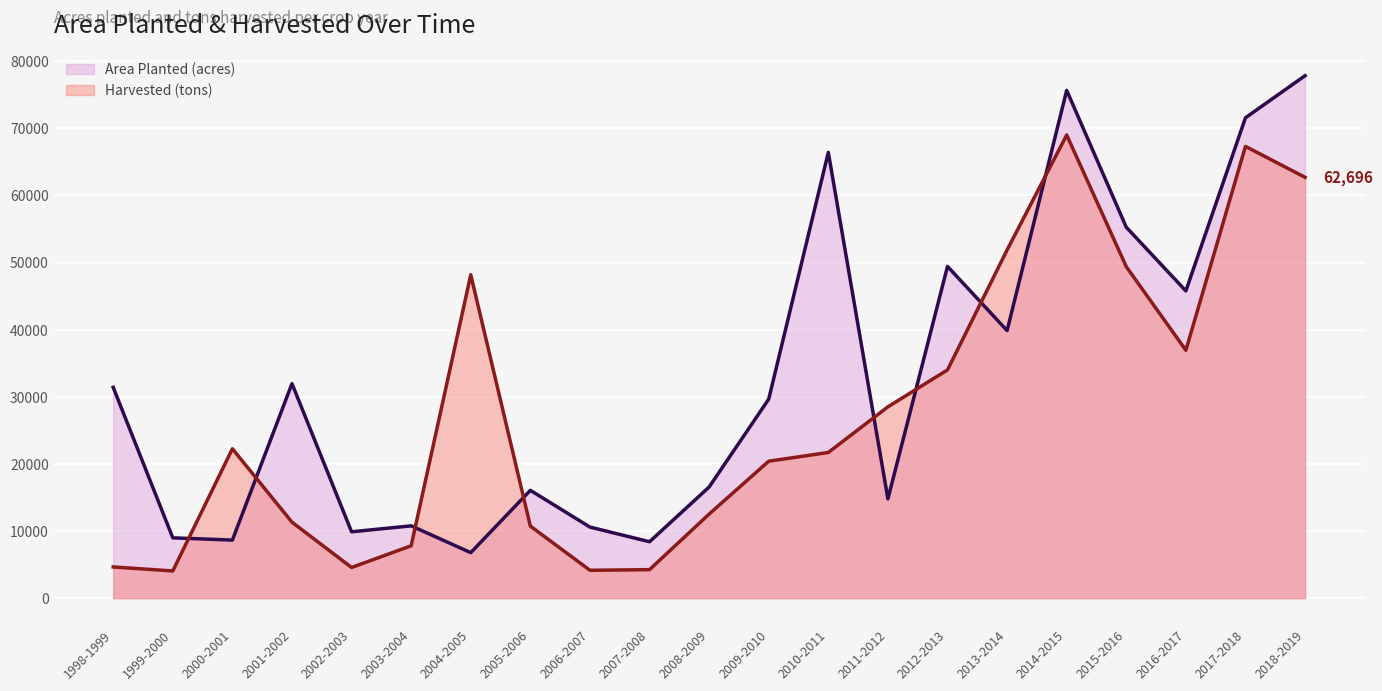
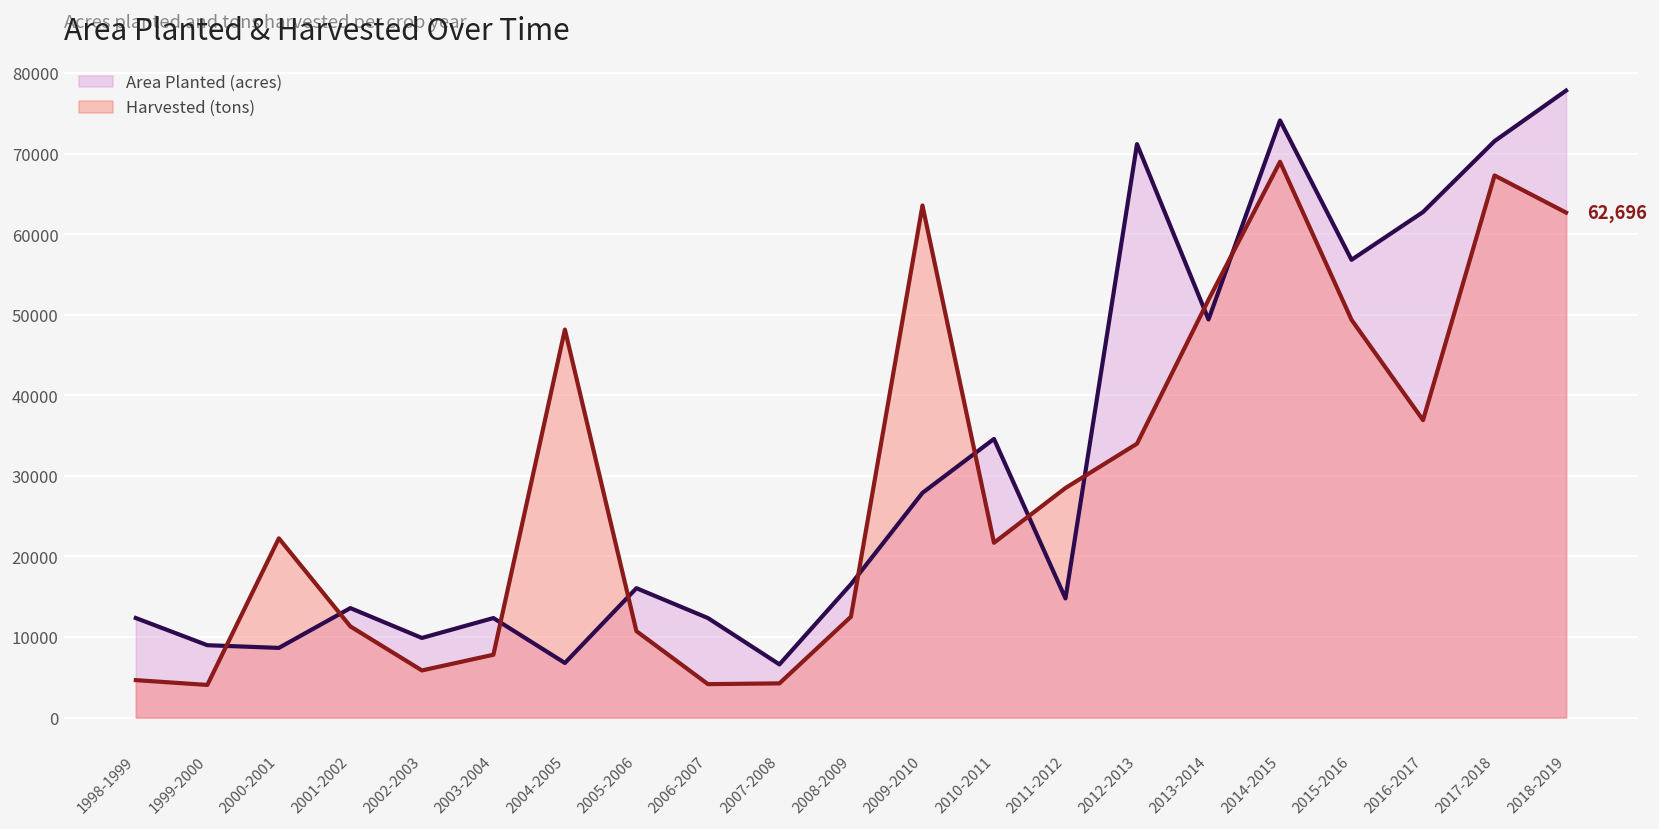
Area Planted (acres), 1998-1999: 31000 -> 12000
Area Planted (acres), 2001-2002: 32000 -> 14000
Harvested (tons), 2002-2003: 5000 -> 6000
Area Planted (acres), 2003-2004: 11000 -> 12000
Area Planted (acres), 2006-2007: 11000 -> 12000
Area Planted (acres), 2007-2008: 8000 -> 7000
Area Planted (acres), 2009-2010: 30000 -> 28000
Harvested (tons), 2009-2010: 20000 -> 64000
Area Planted (acres), 2010-2011: 66000 -> 35000
Area Planted (acres), 2012-2013: 49000 -> 71000
Area Planted (acres), 2013-2014: 40000 -> 49000
Area Planted (acres), 2014-2015: 76000 -> 74000
Area Planted (acres), 2015-2016: 55000 -> 57000
Area Planted (acres), 2016-2017: 46000 -> 63000
